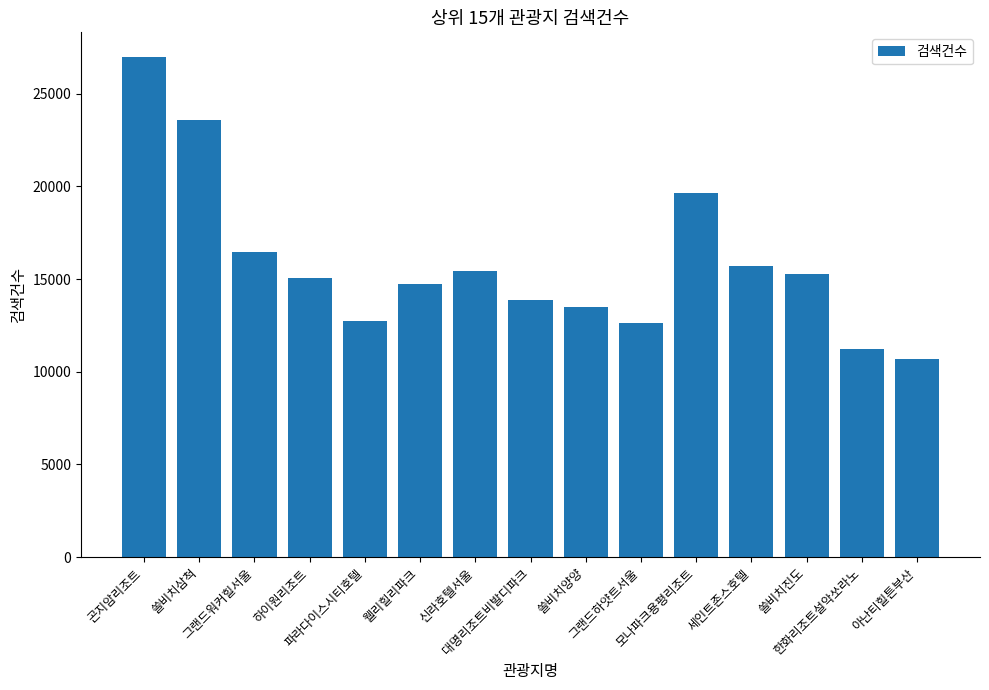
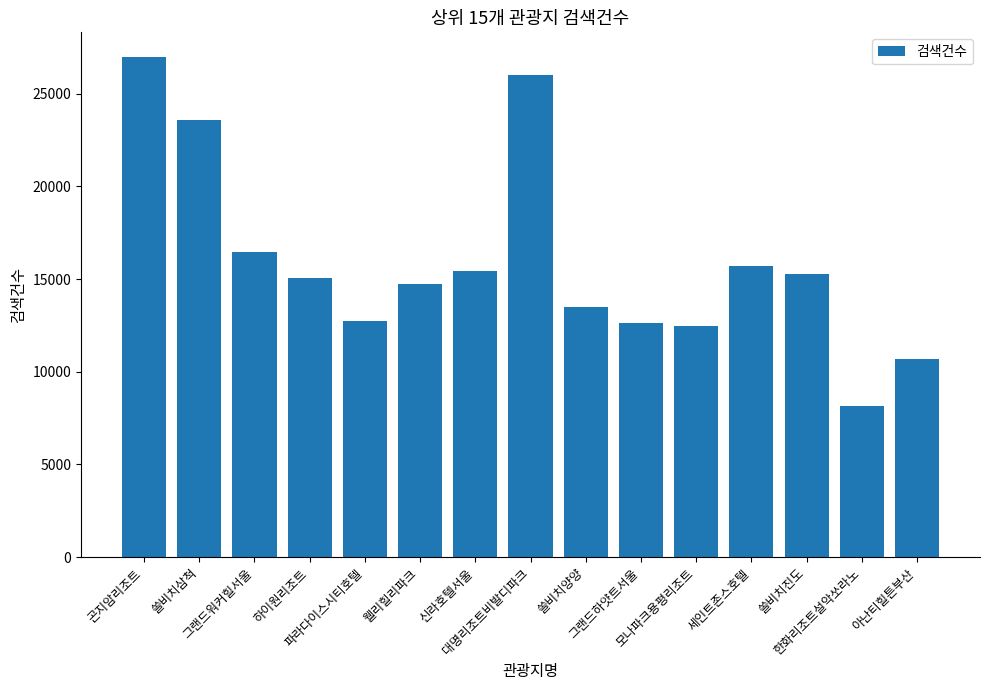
대명리조트비발디파크: 13900 -> 26000
모나파크용평리조트: 19600 -> 12500
한화리조트설악쏘라노: 11300 -> 8100
